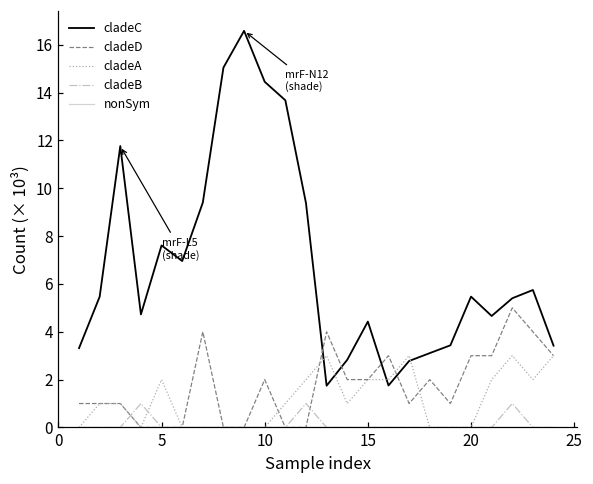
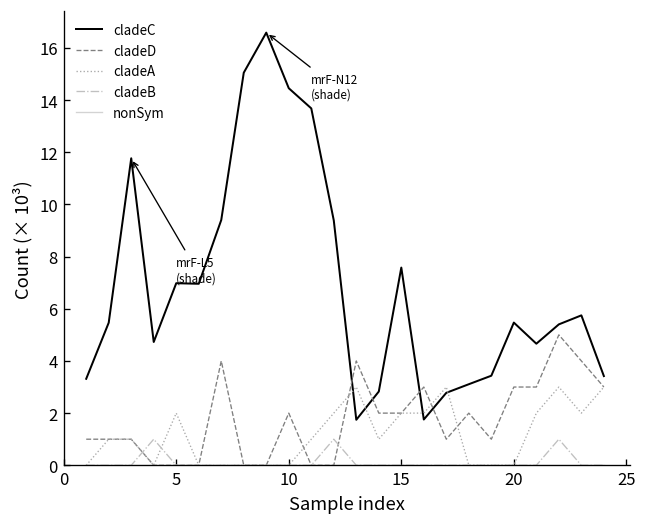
cladeC, 5: 7.6 -> 7.0
cladeC, 15: 4.4 -> 7.6
